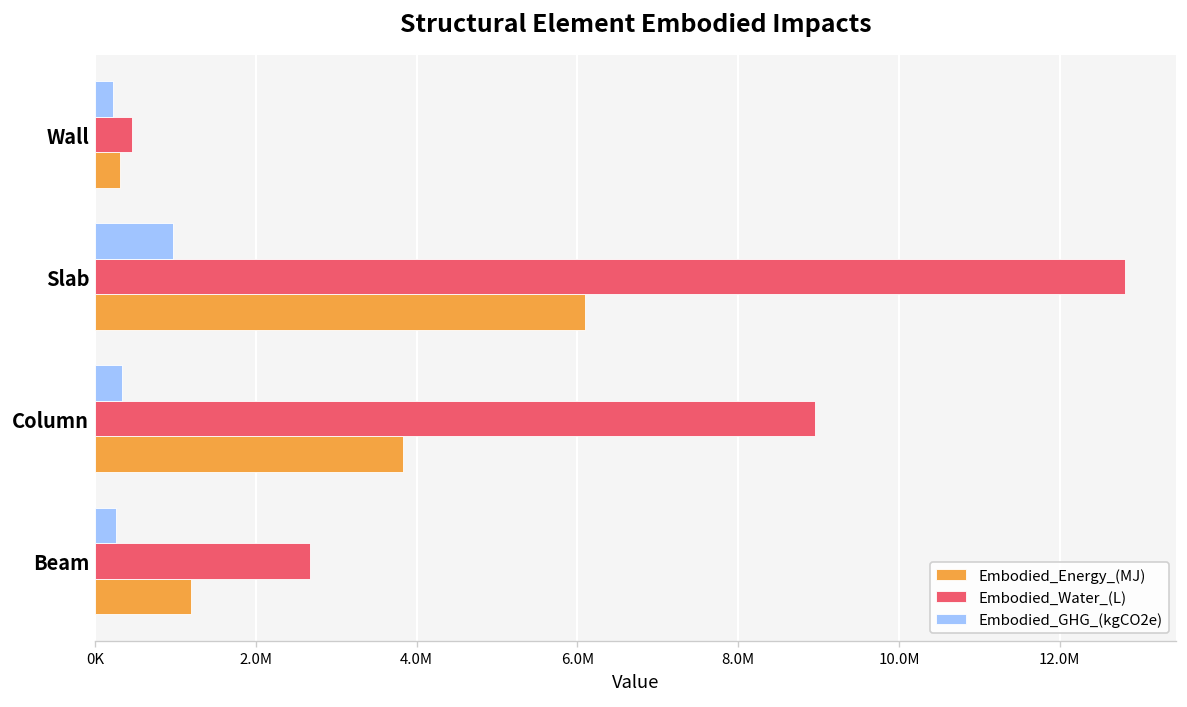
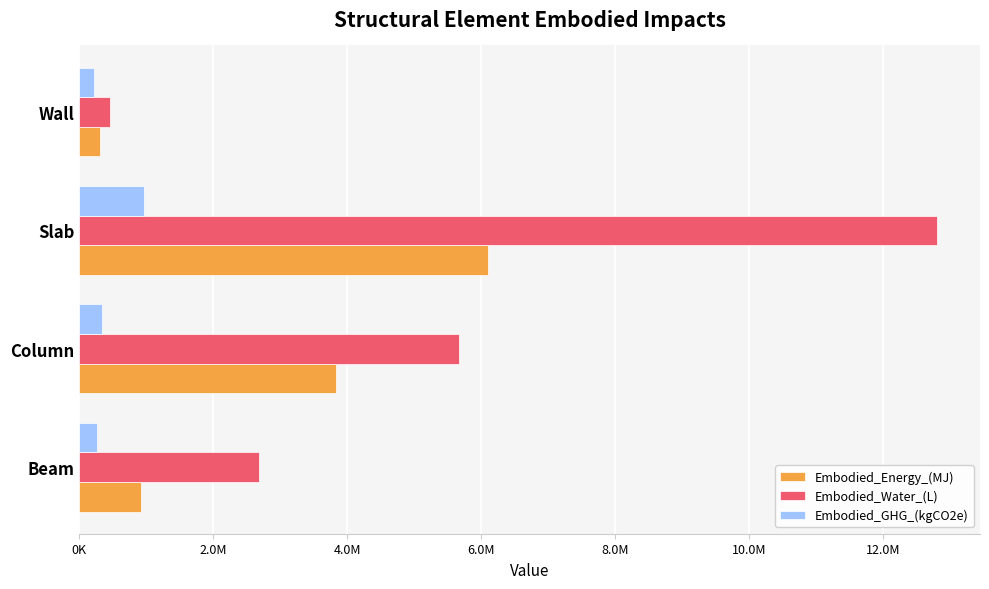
Embodied_Water_(L), Column: 9000000 -> 5700000
Embodied_Energy_(MJ), Beam: 1200000 -> 900000
